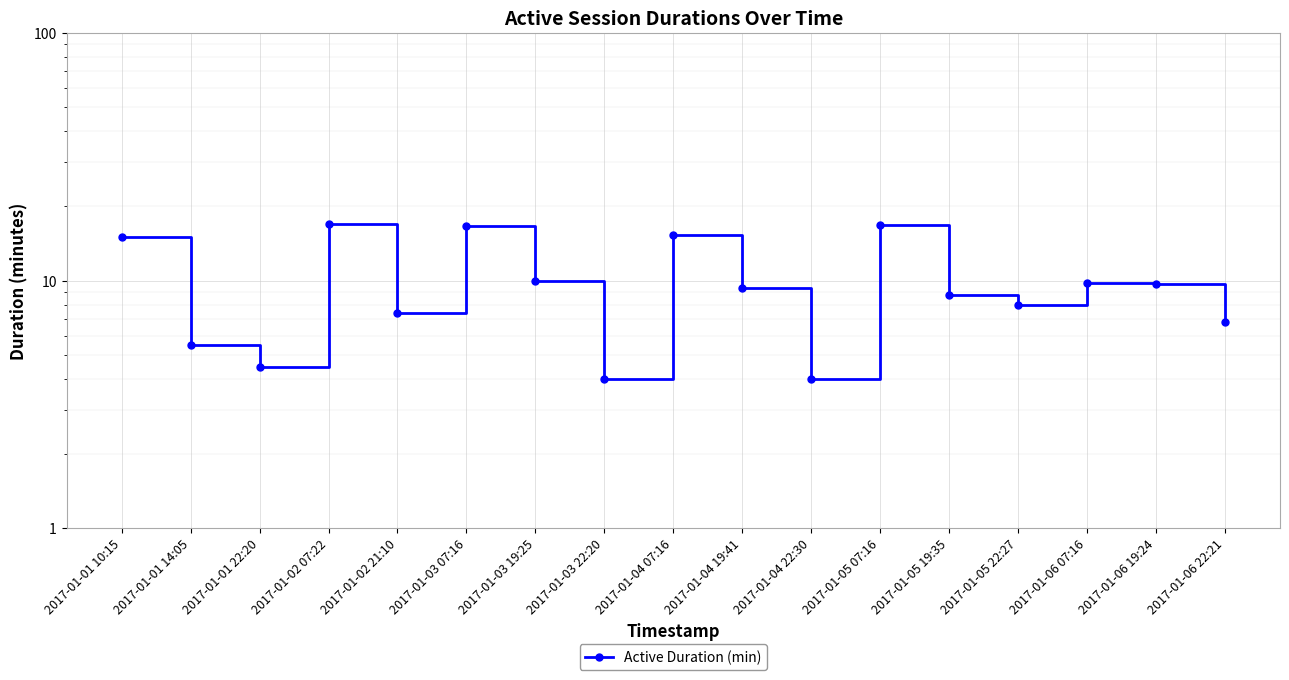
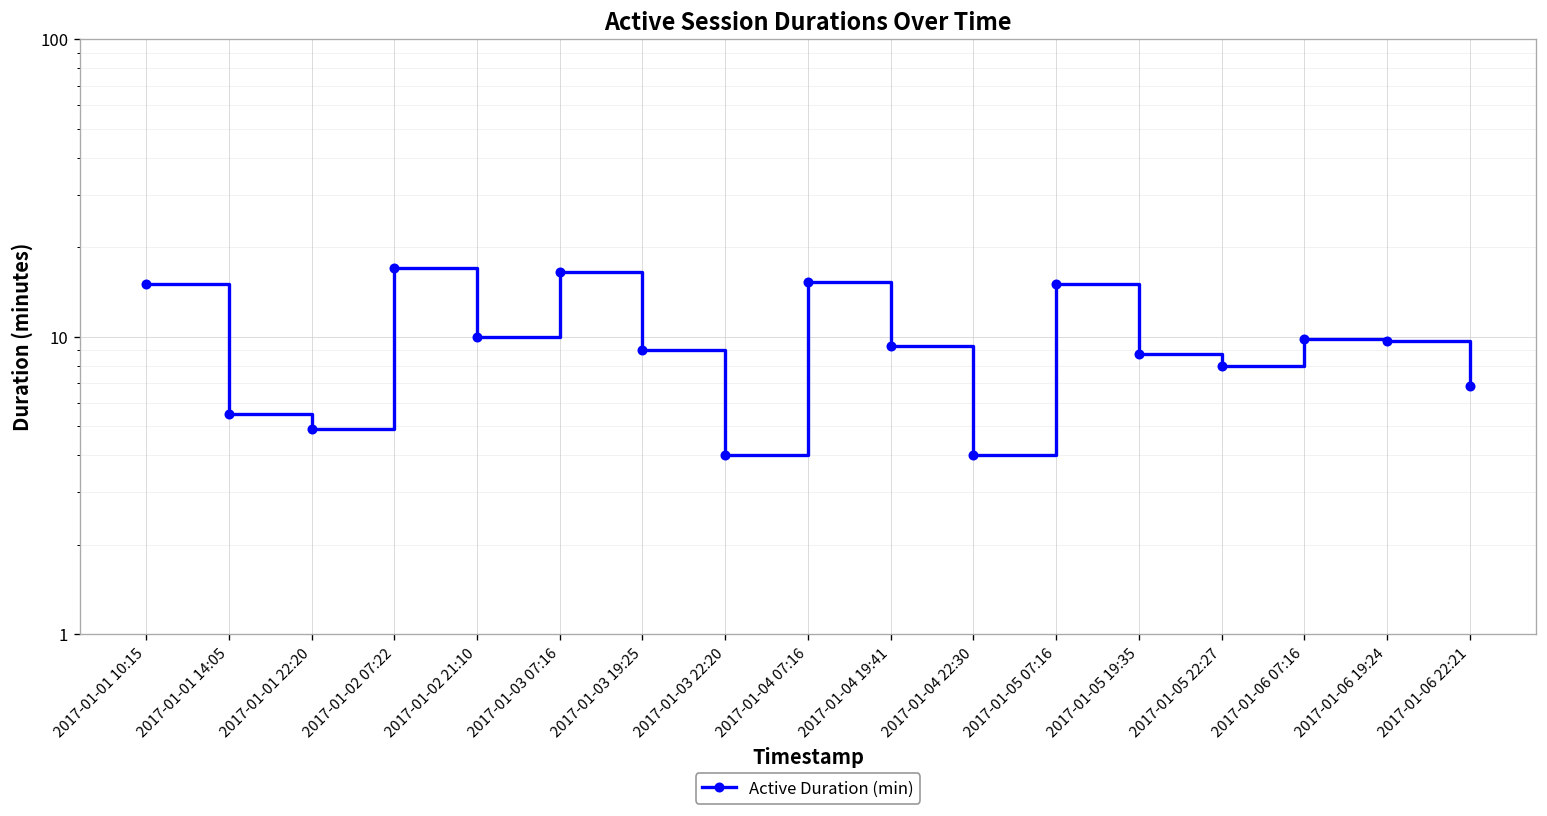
2017-01-01 22:20: 4.5 -> 4.9
2017-01-02 21:10: 7.4 -> 10.0
2017-01-03 19:25: 10 -> 9
2017-01-05 07:16: 17 -> 15
